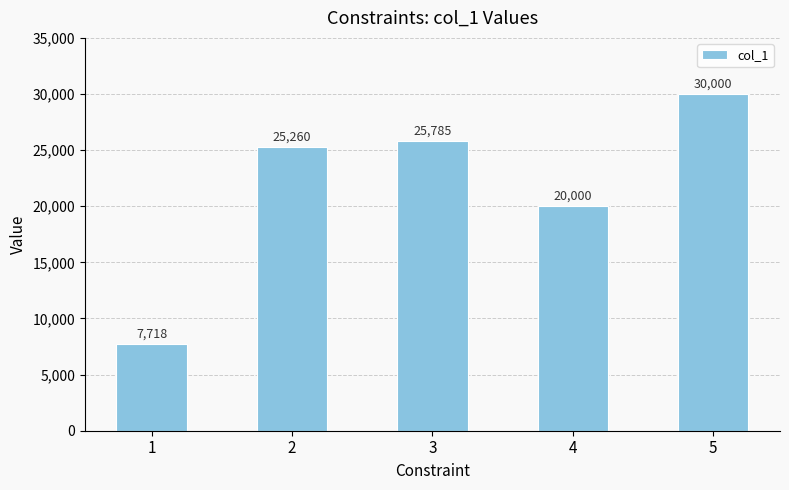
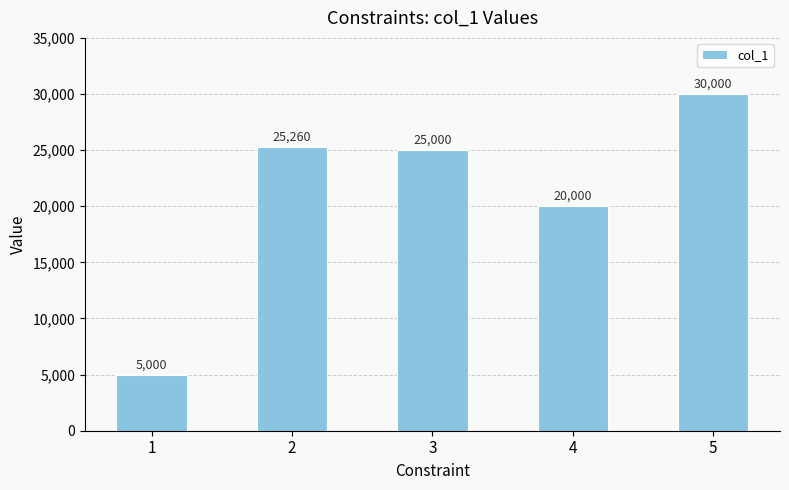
1: 7,718 -> 5,000
3: 25,785 -> 25,000
